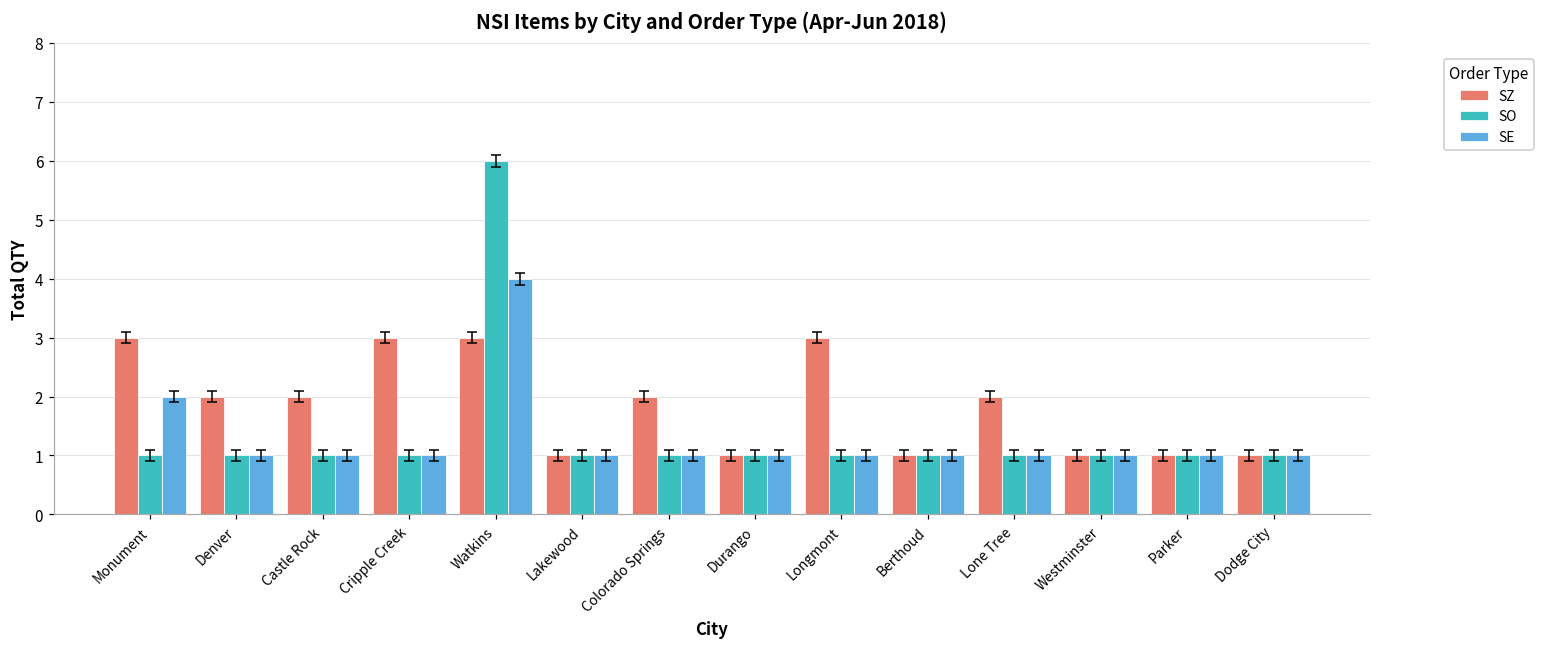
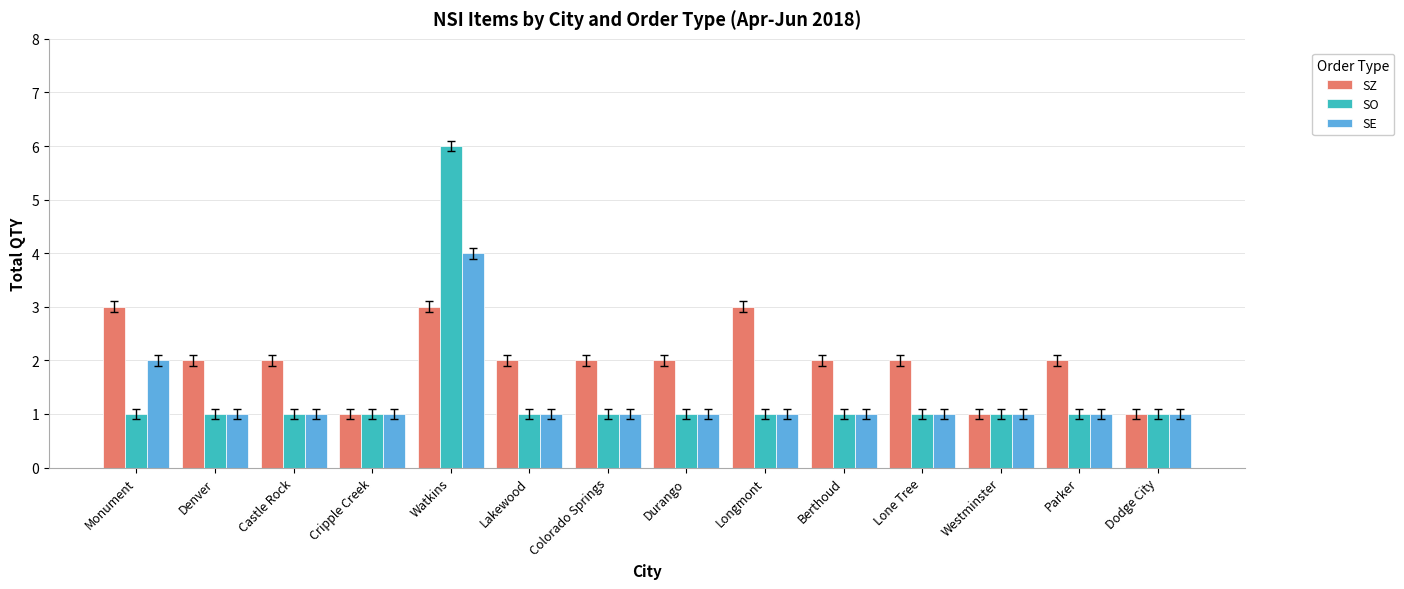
SZ, Cripple Creek: 3 -> 1
SZ, Lakewood: 1 -> 2
SZ, Durango: 1 -> 2
SZ, Berthoud: 1 -> 2
SZ, Parker: 1 -> 2
